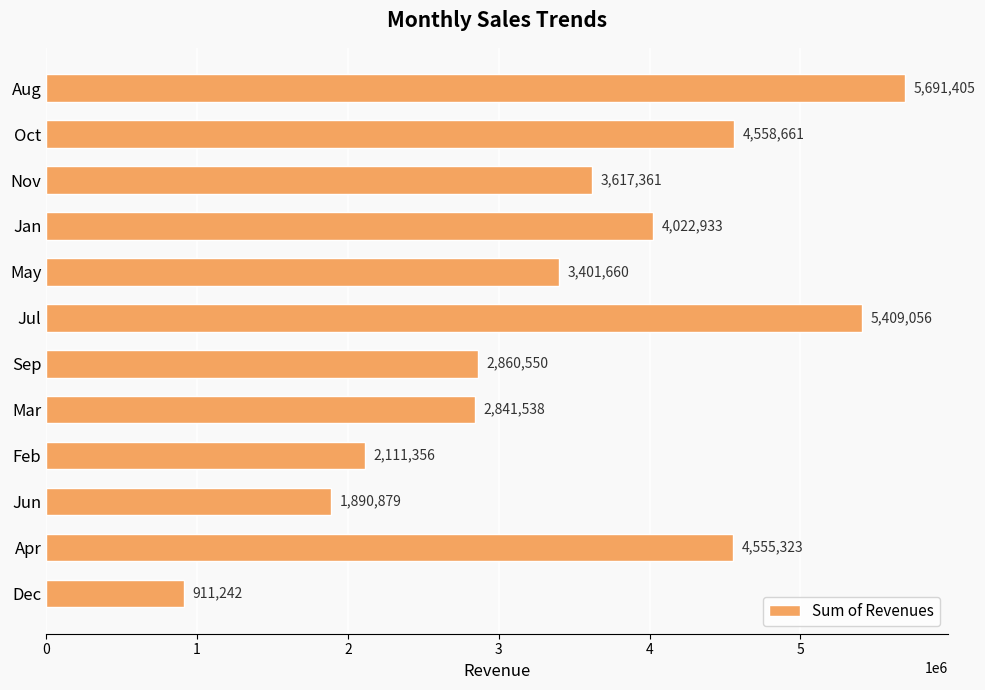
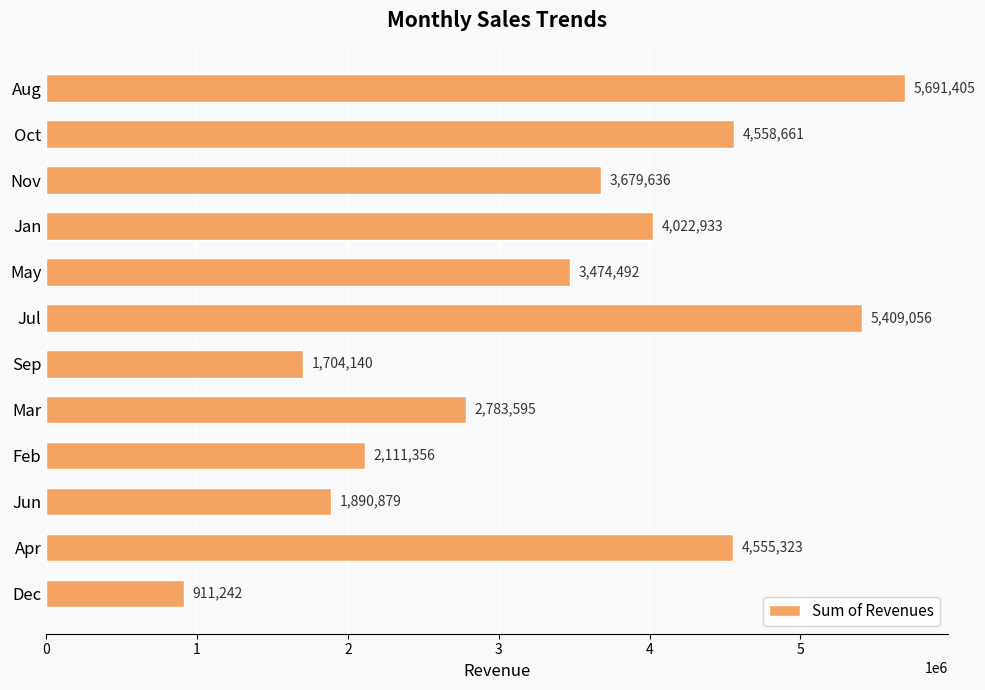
Nov: 3,617,361 -> 3,679,636
May: 3,401,660 -> 3,474,492
Sep: 2,860,550 -> 1,704,140
Mar: 2,841,538 -> 2,783,595
